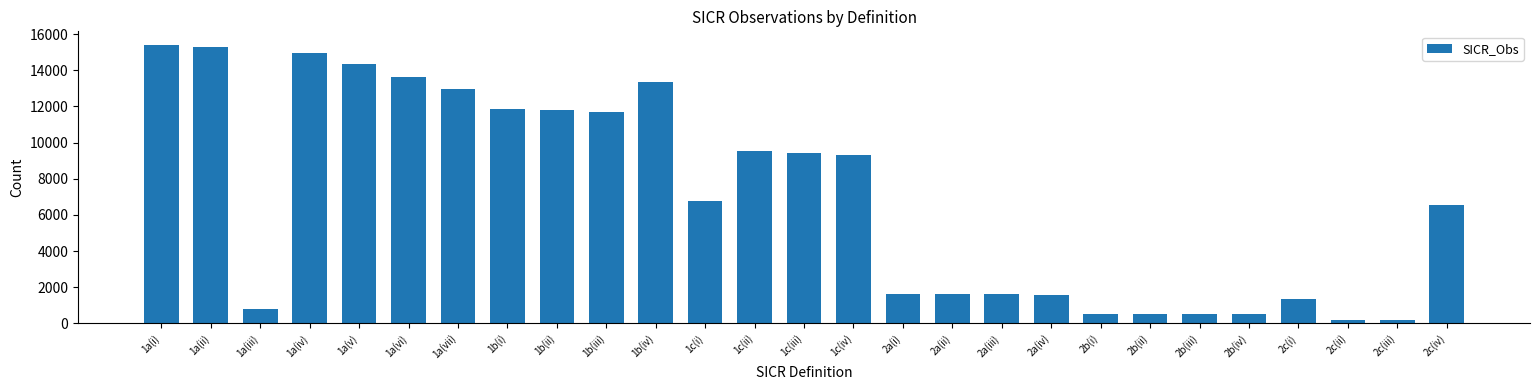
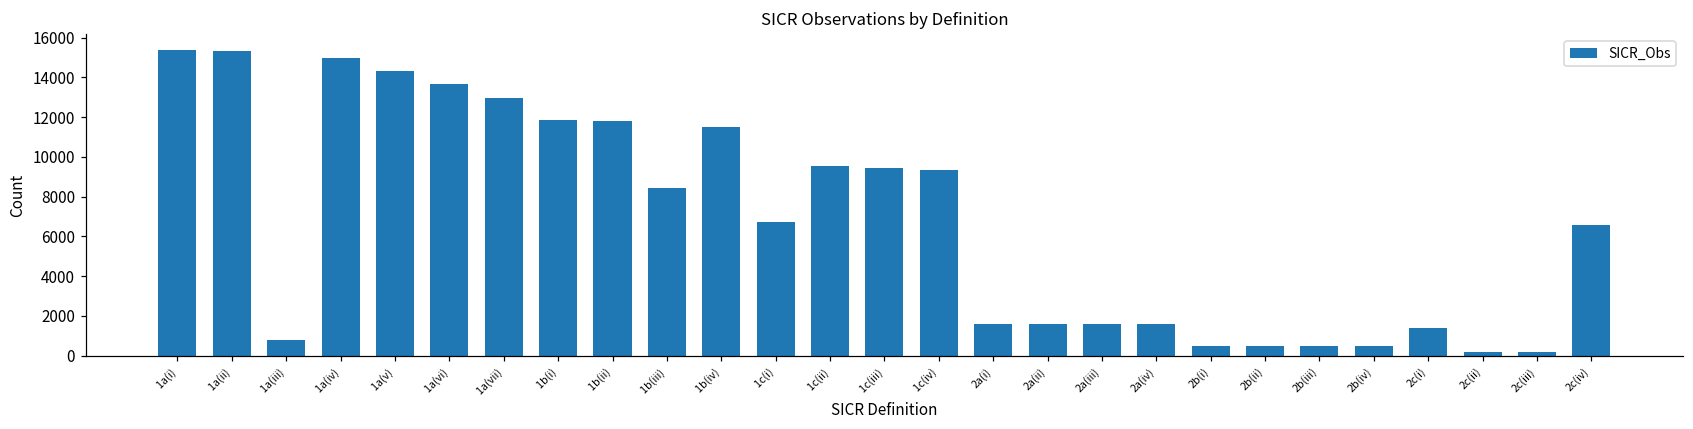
1b(iii): 11700 -> 8400
1b(iv): 13400 -> 11500
